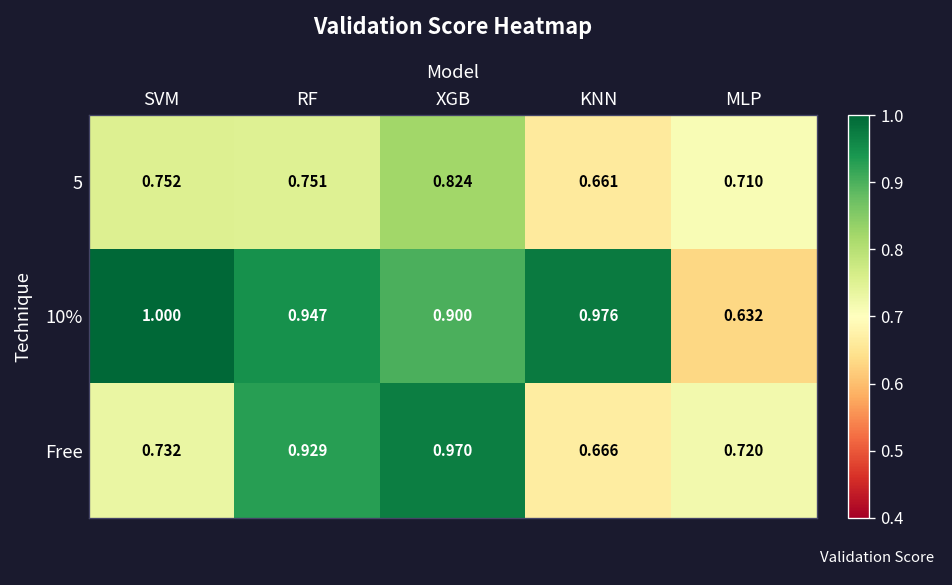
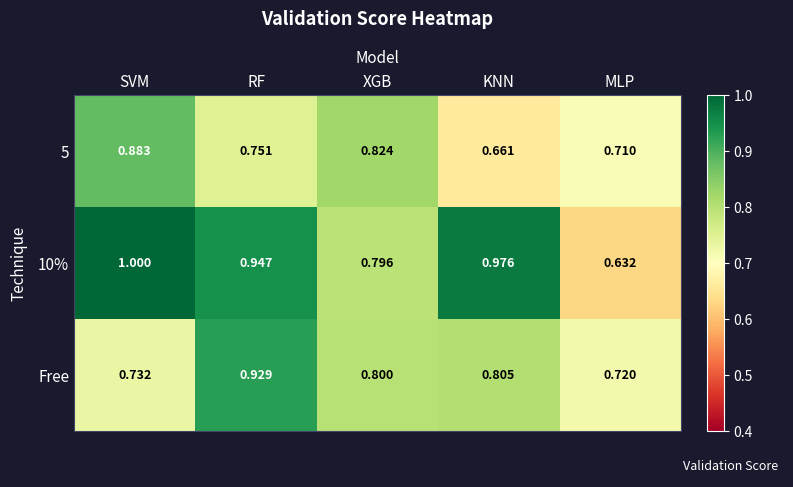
5, SVM: 0.752 -> 0.883
10%, XGB: 0.900 -> 0.796
Free, XGB: 0.970 -> 0.800
Free, KNN: 0.666 -> 0.805
